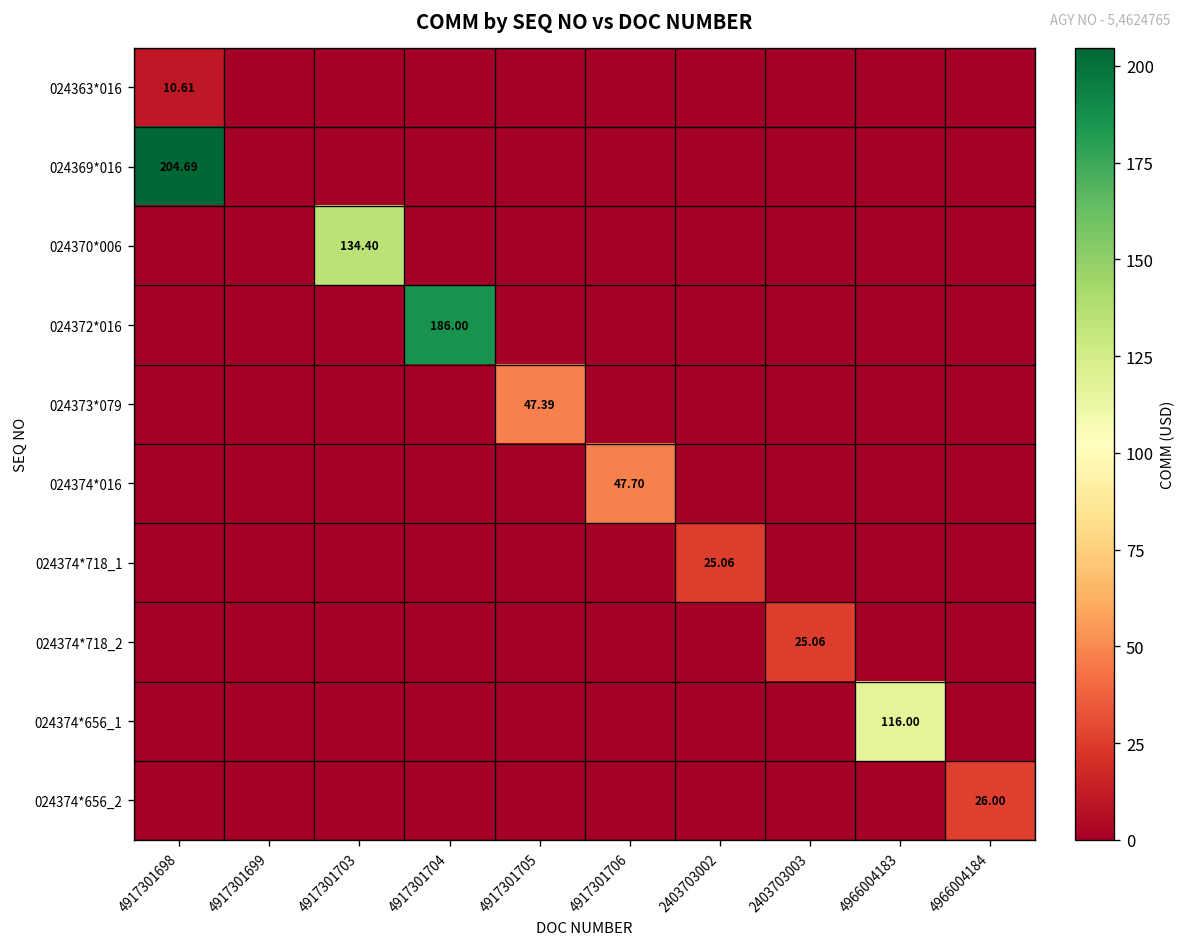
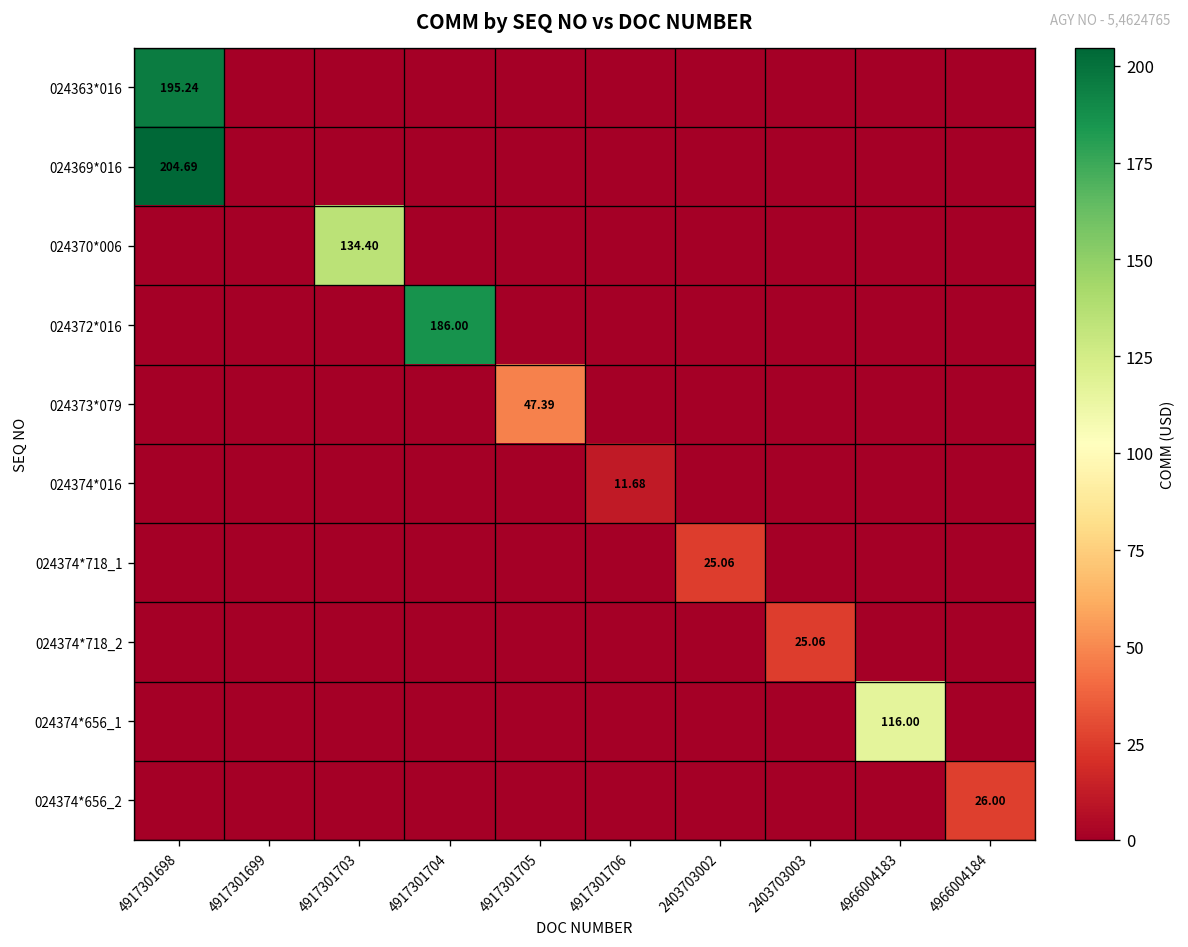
024363*016, 4917301698: 10.61 -> 195.24
024374*016, 4917301706: 47.70 -> 11.68
